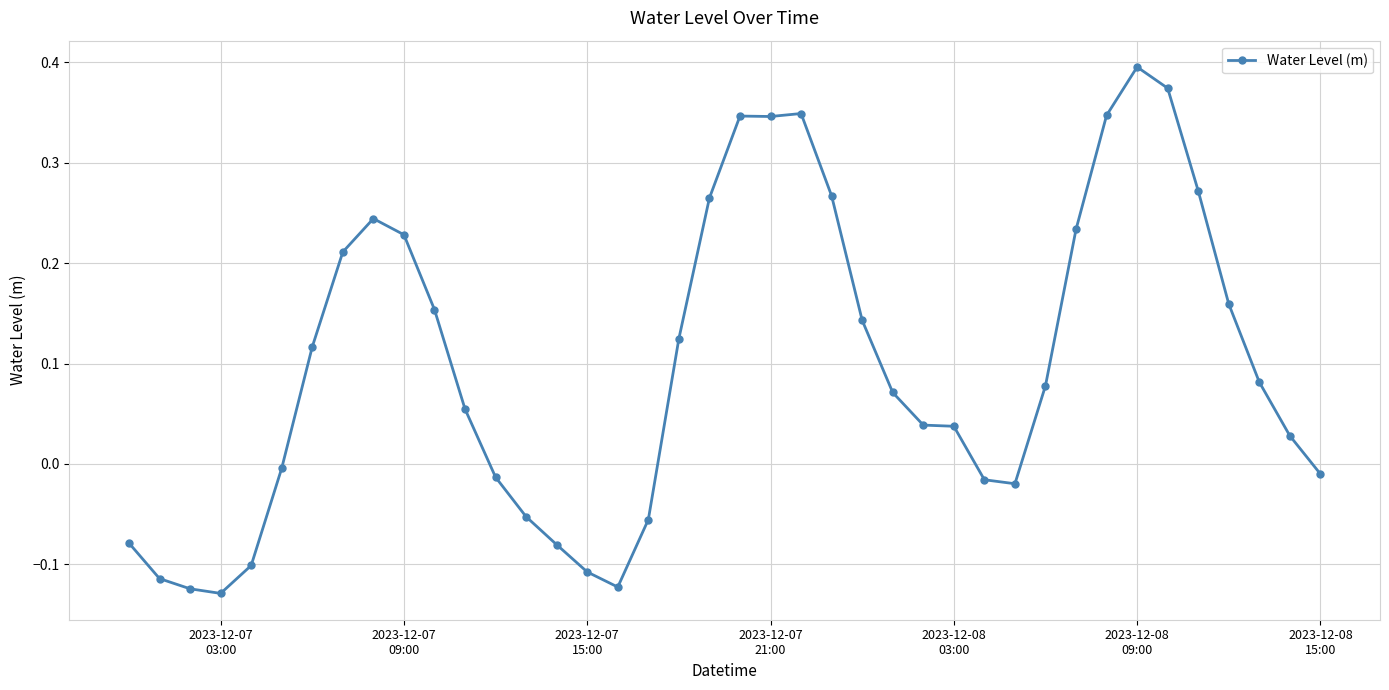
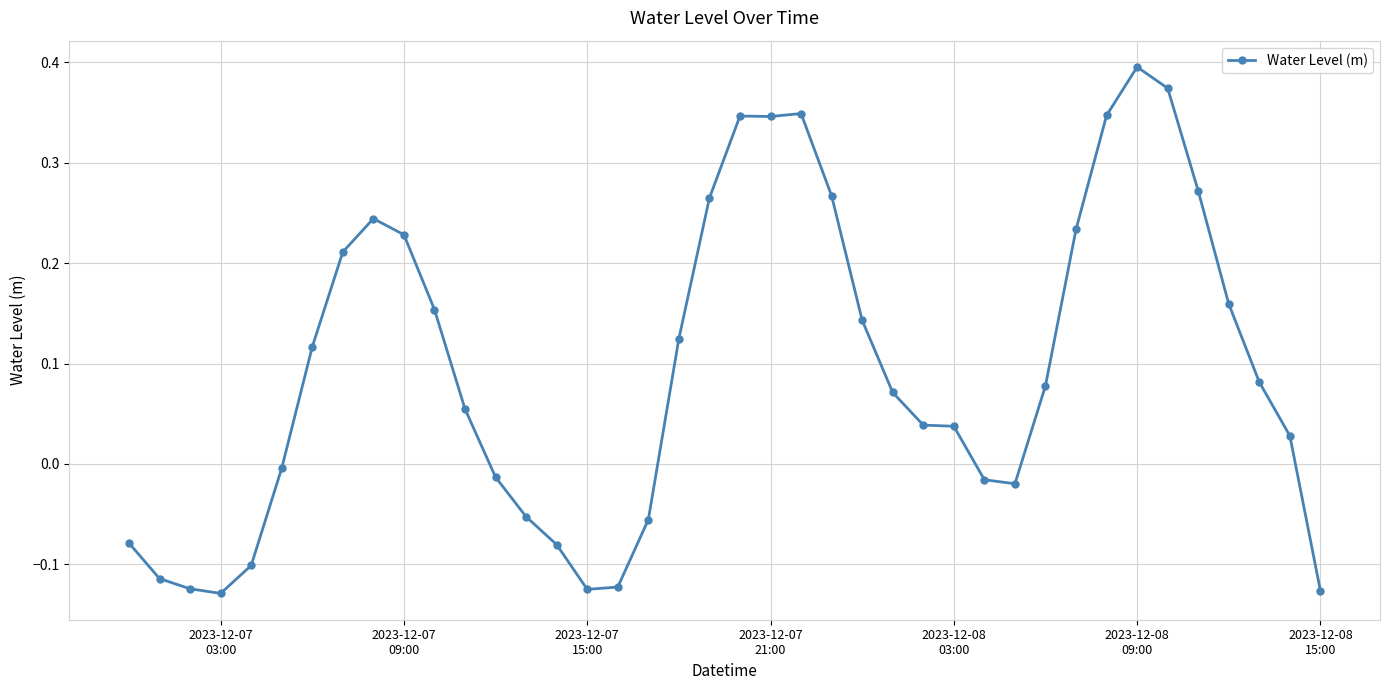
2023-12-07 15:00: -0.108 -> -0.125
2023-12-08 15:00: -0.010 -> -0.126
